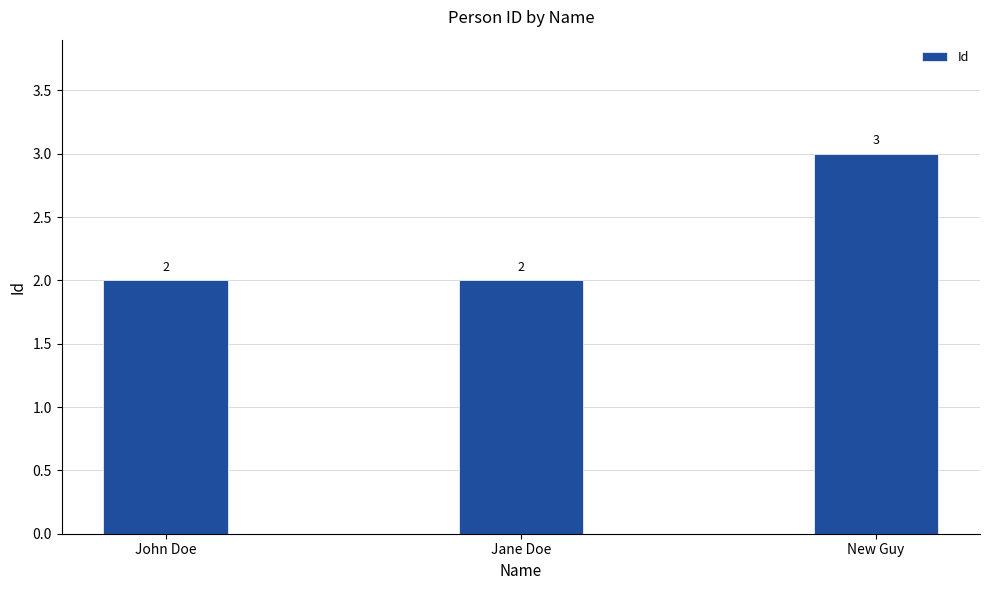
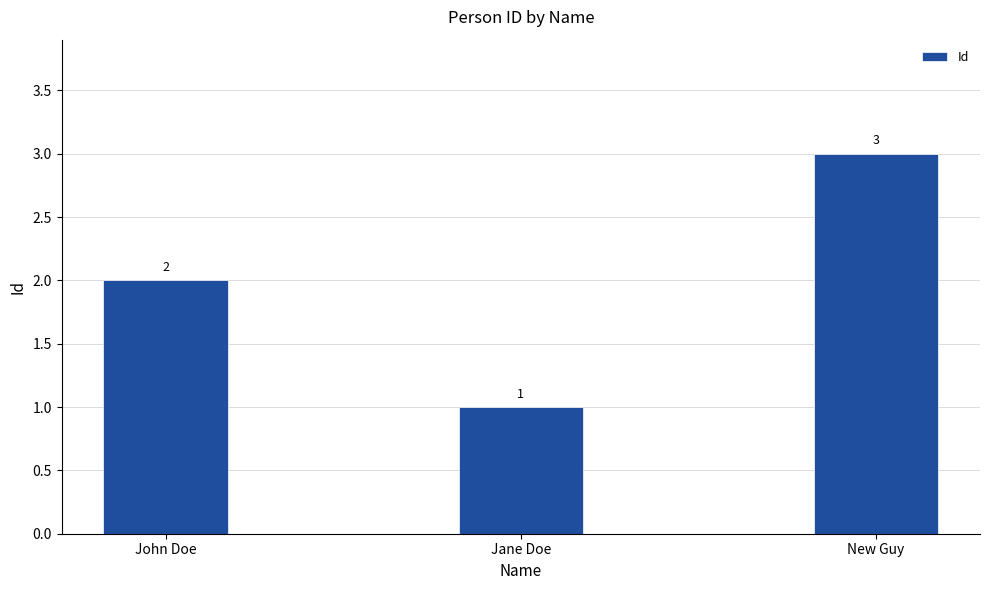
Jane Doe: 2 -> 1
